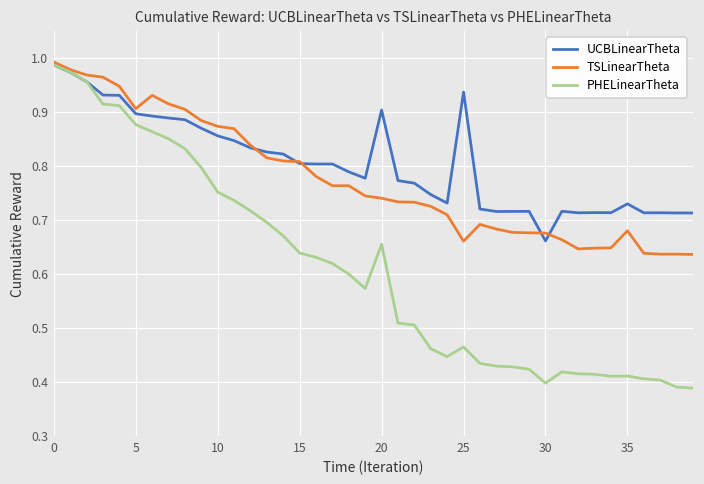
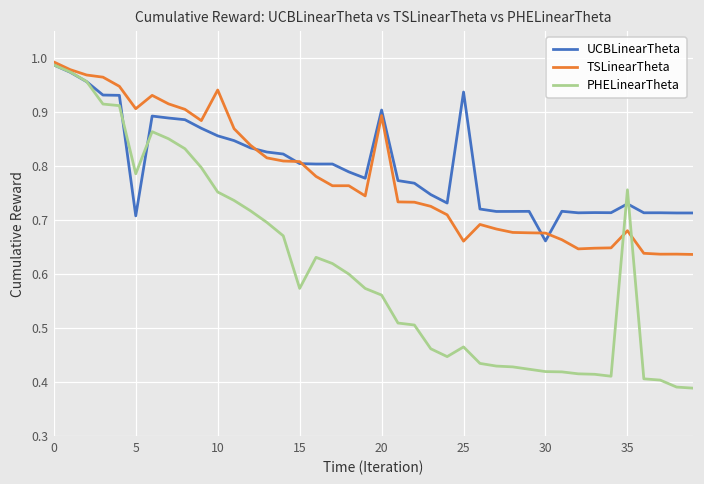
UCBLinearTheta, 5: 0.90 -> 0.71
PHELinearTheta, 5: 0.88 -> 0.79
TSLinearTheta, 10: 0.87 -> 0.94
PHELinearTheta, 15: 0.64 -> 0.57
TSLinearTheta, 20: 0.74 -> 0.89
PHELinearTheta, 20: 0.66 -> 0.56
PHELinearTheta, 30: 0.40 -> 0.42
PHELinearTheta, 35: 0.41 -> 0.76
